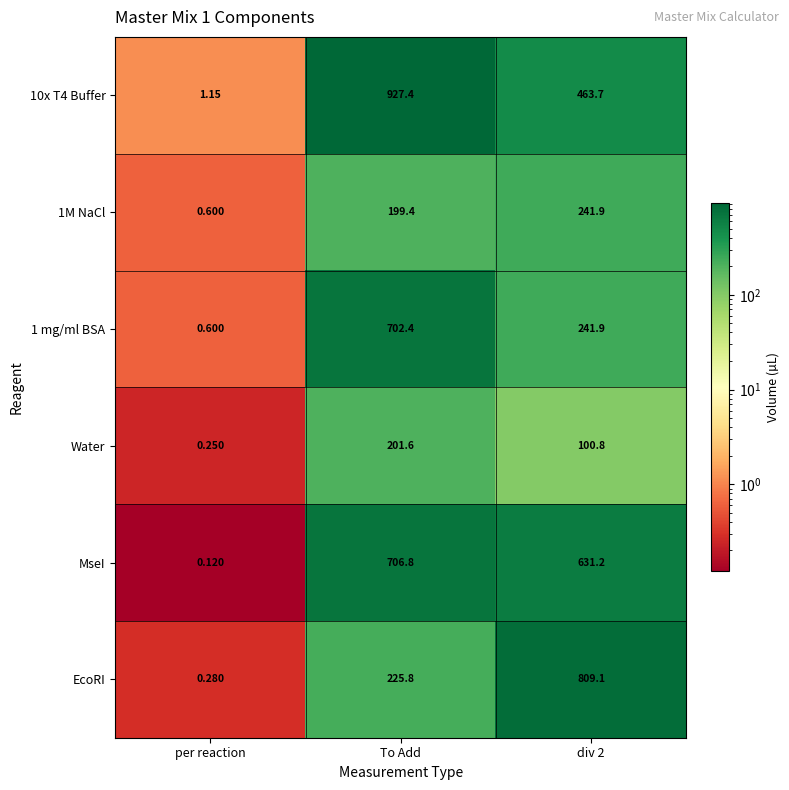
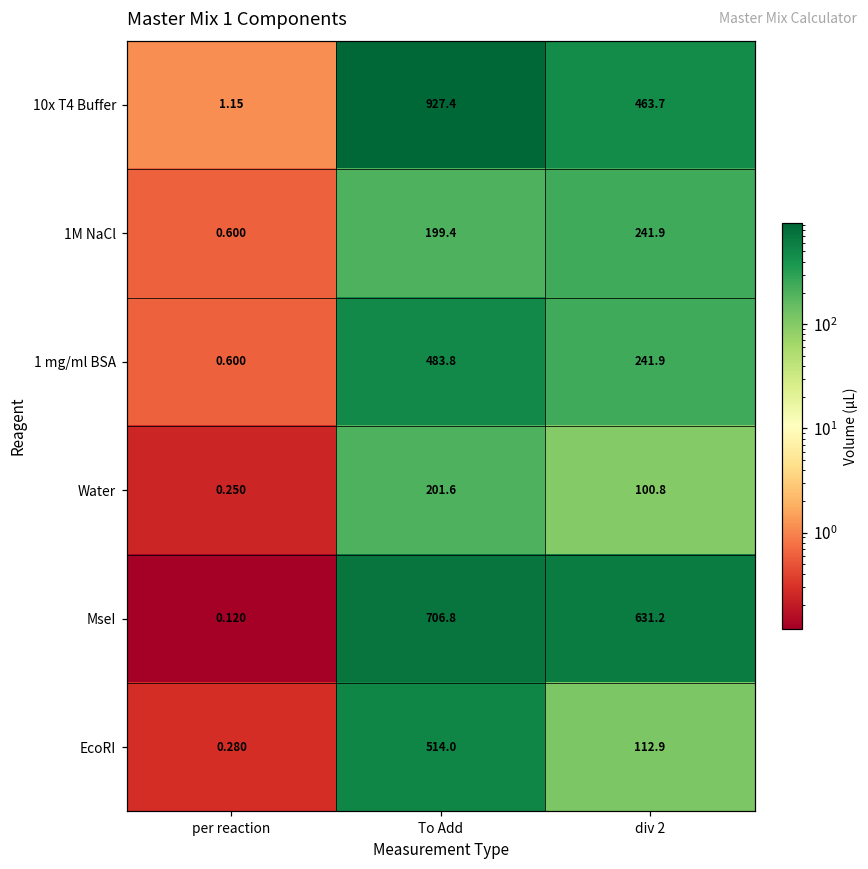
1 mg/ml BSA, To Add: 702.4 -> 483.8
EcoRI, To Add: 225.8 -> 514.0
EcoRI, div 2: 809.1 -> 112.9
